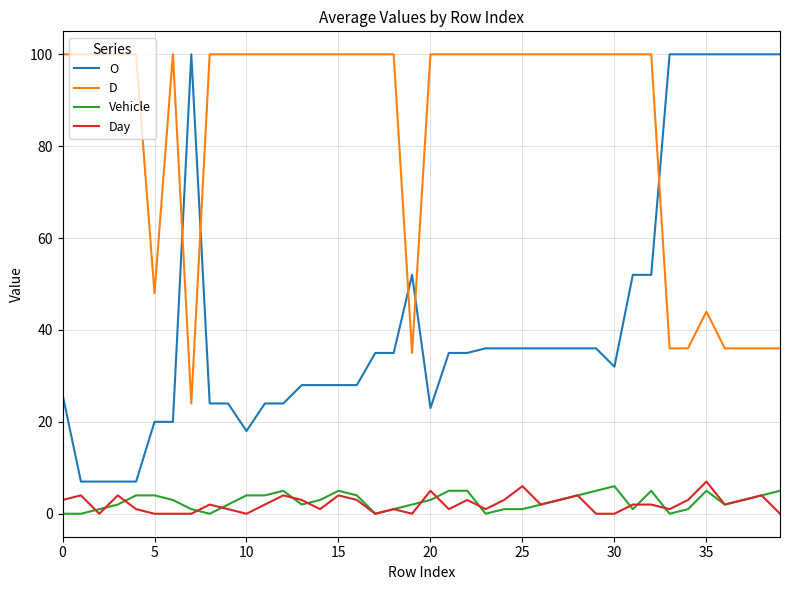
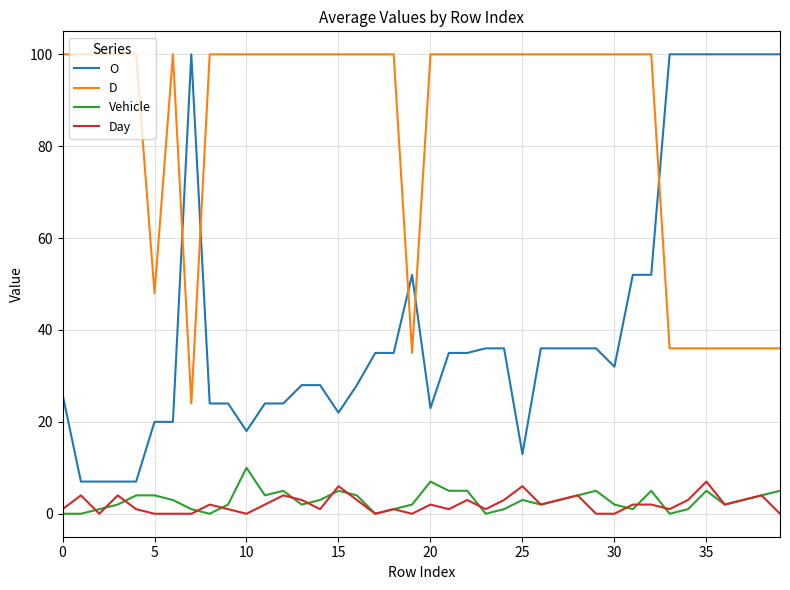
Day, 0: 3 -> 1
Vehicle, 10: 4 -> 10
O, 15: 28 -> 22
Day, 15: 4 -> 6
Vehicle, 20: 3 -> 7
Day, 20: 5 -> 2
O, 25: 36 -> 13
Vehicle, 25: 1 -> 3
Vehicle, 30: 6 -> 2
D, 35: 44 -> 36
